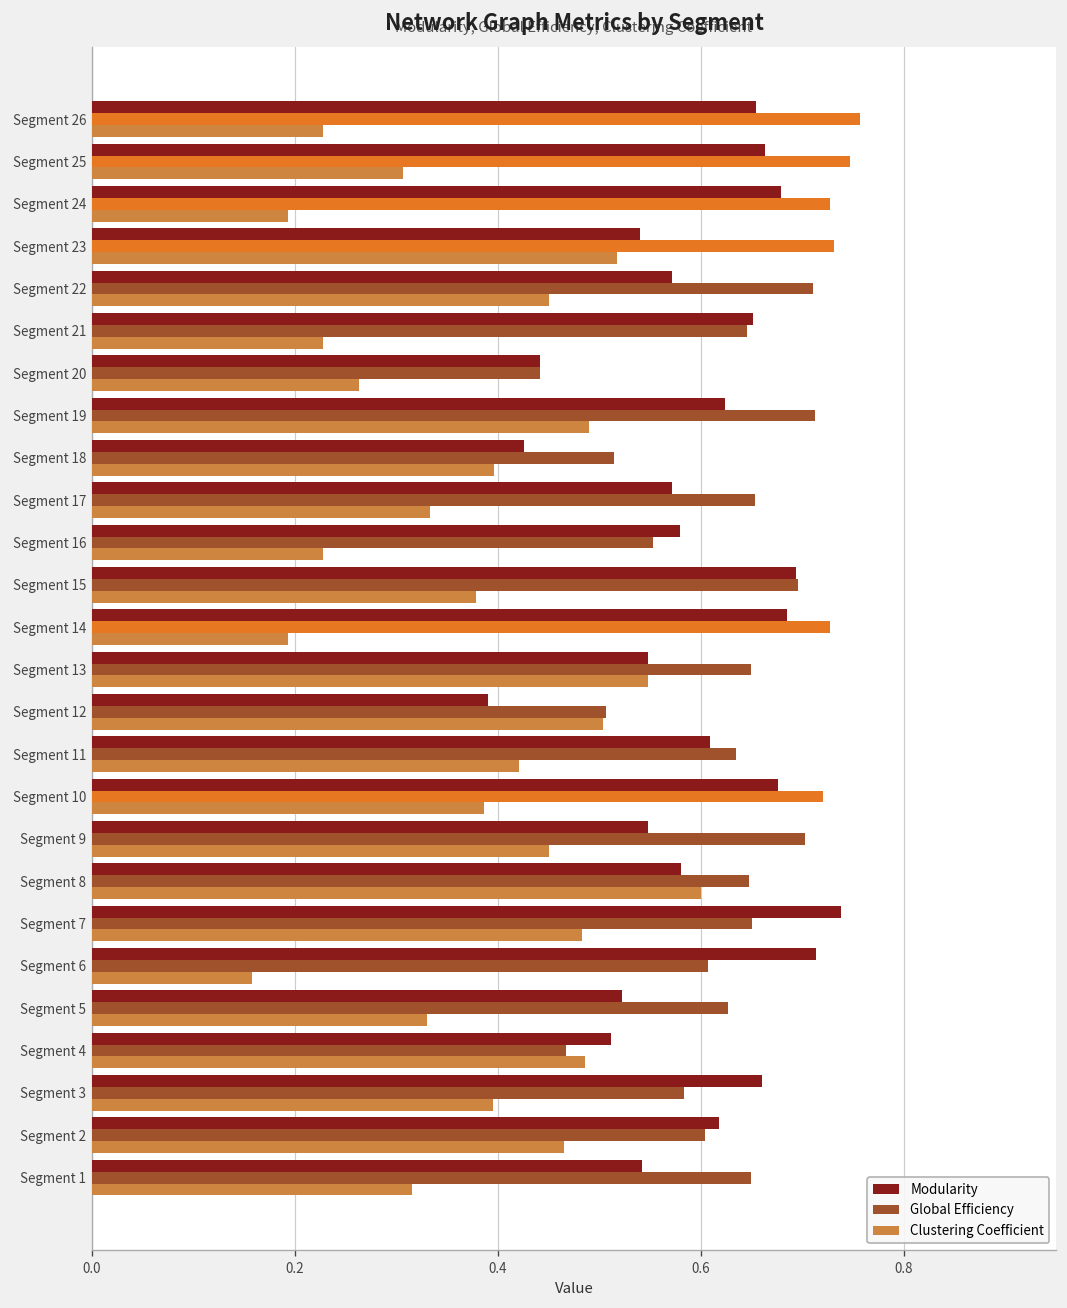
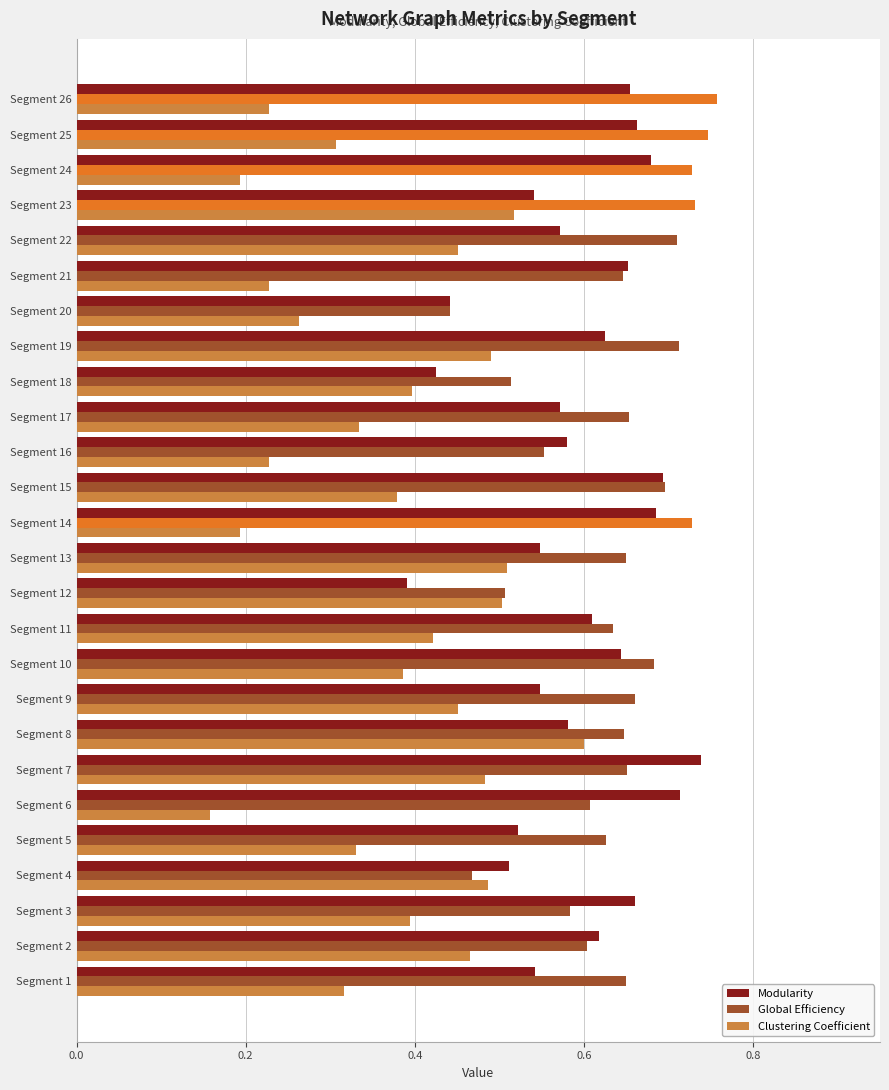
Clustering Coefficient, Segment 13: 0.55 -> 0.51
Modularity, Segment 10: 0.68 -> 0.64
Global Efficiency, Segment 10: 0.72 -> 0.68
Global Efficiency, Segment 9: 0.70 -> 0.66
